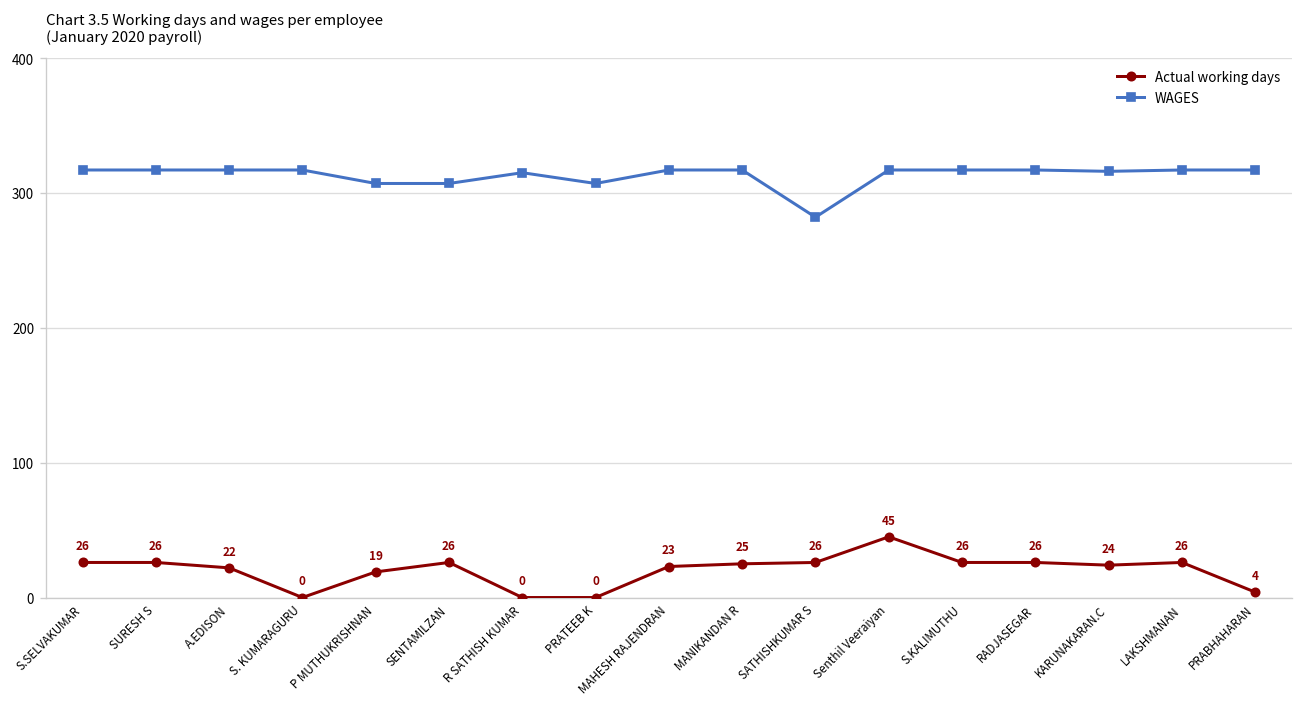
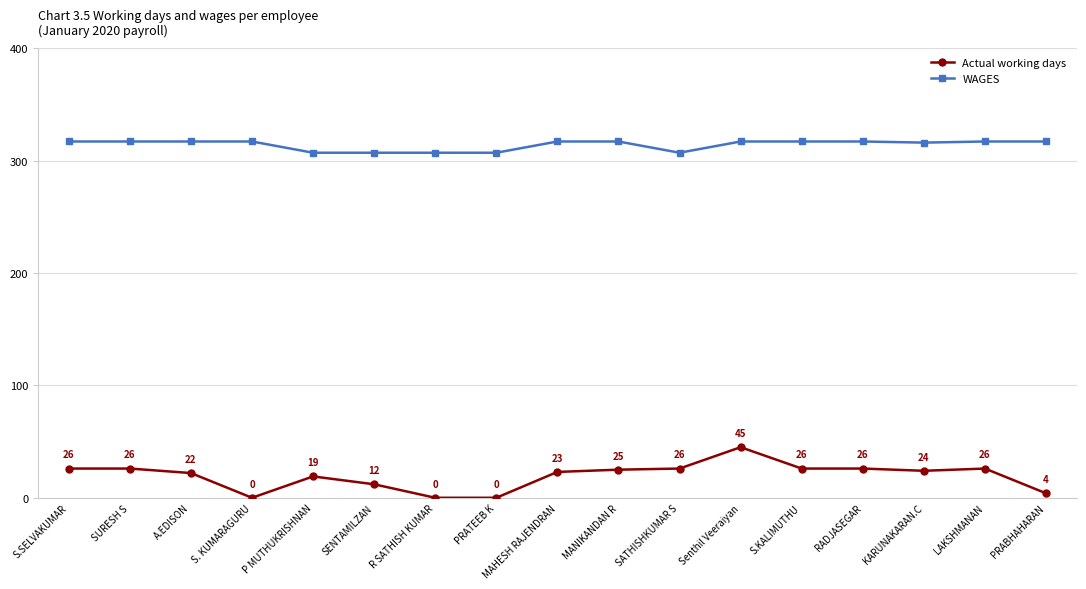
Actual working days, SENTAMILZAN: 26 -> 12
WAGES, R SATHISH KUMAR: 315 -> 307
WAGES, SATHISHKUMAR S: 282 -> 307
